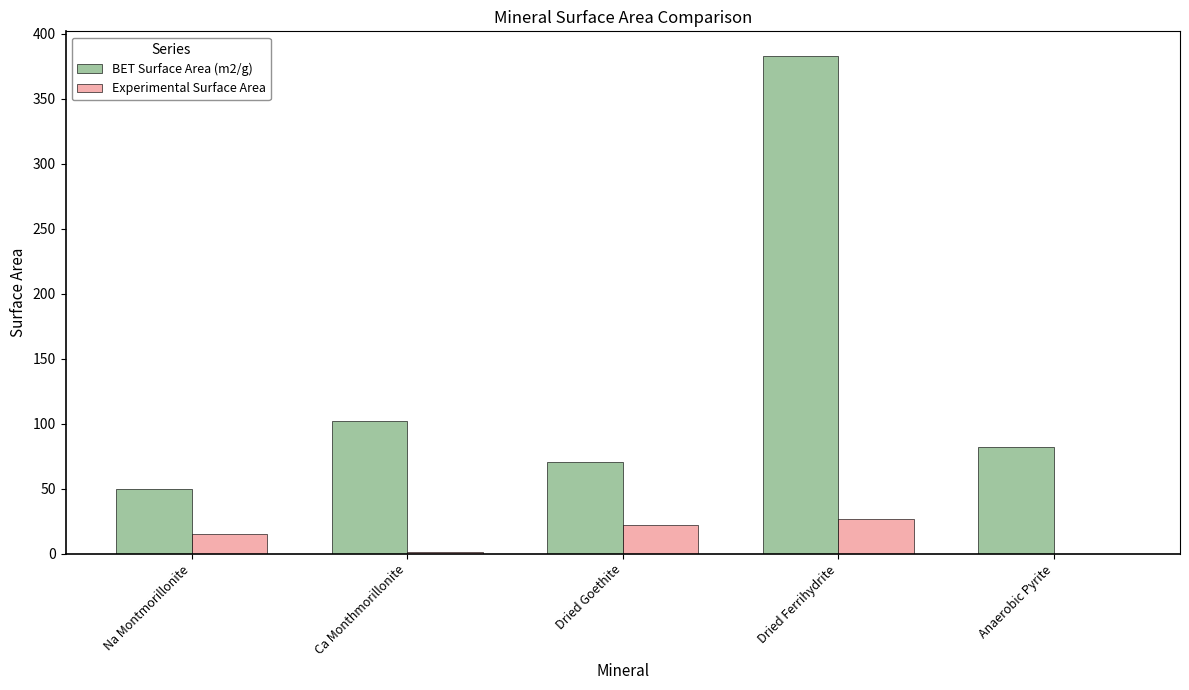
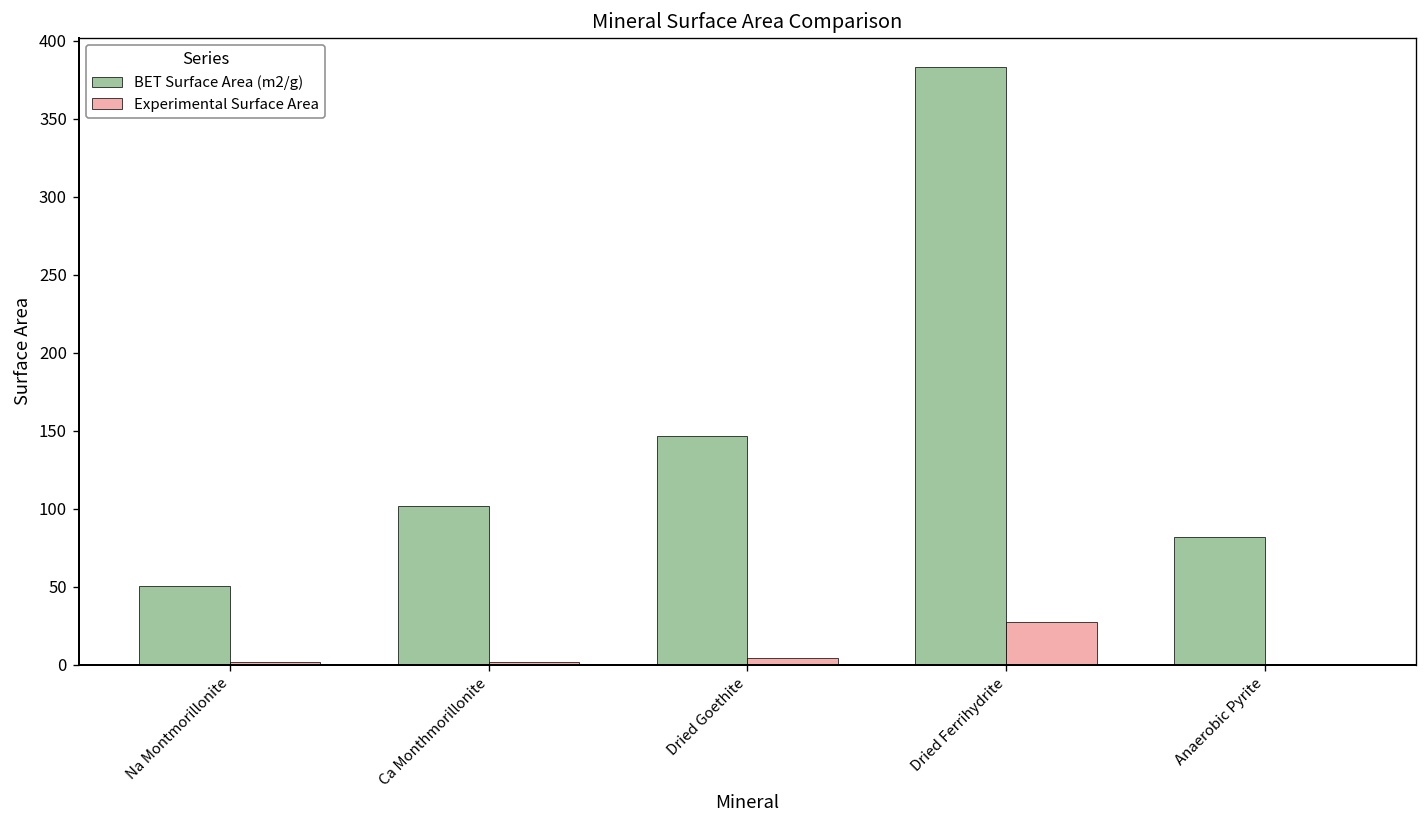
Experimental Surface Area, Na Montmorillonite: 15 -> 2
BET Surface Area (m2/g), Dried Goethite: 71 -> 146
Experimental Surface Area, Dried Goethite: 23 -> 4
